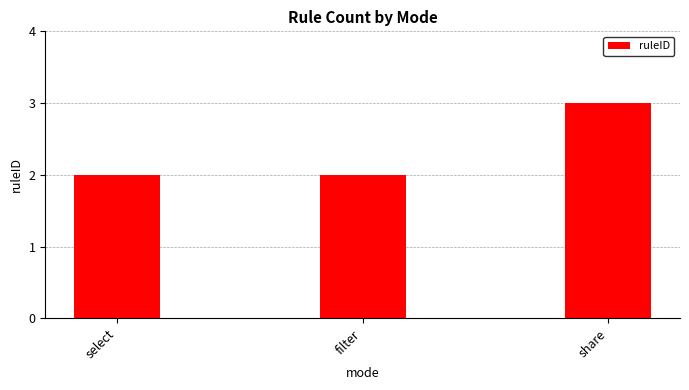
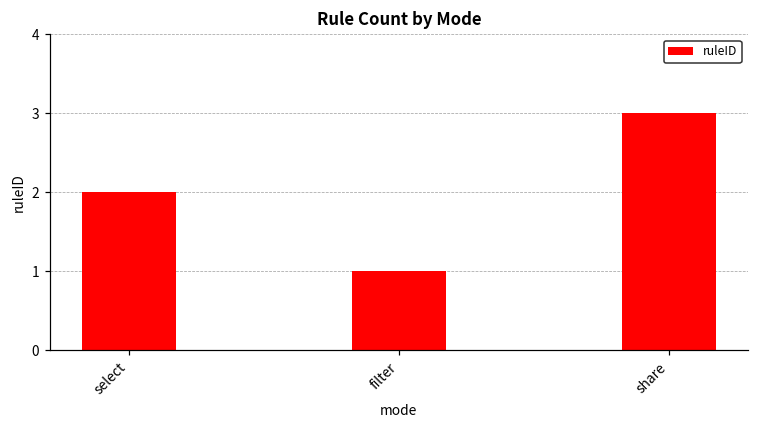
filter: 2 -> 1
